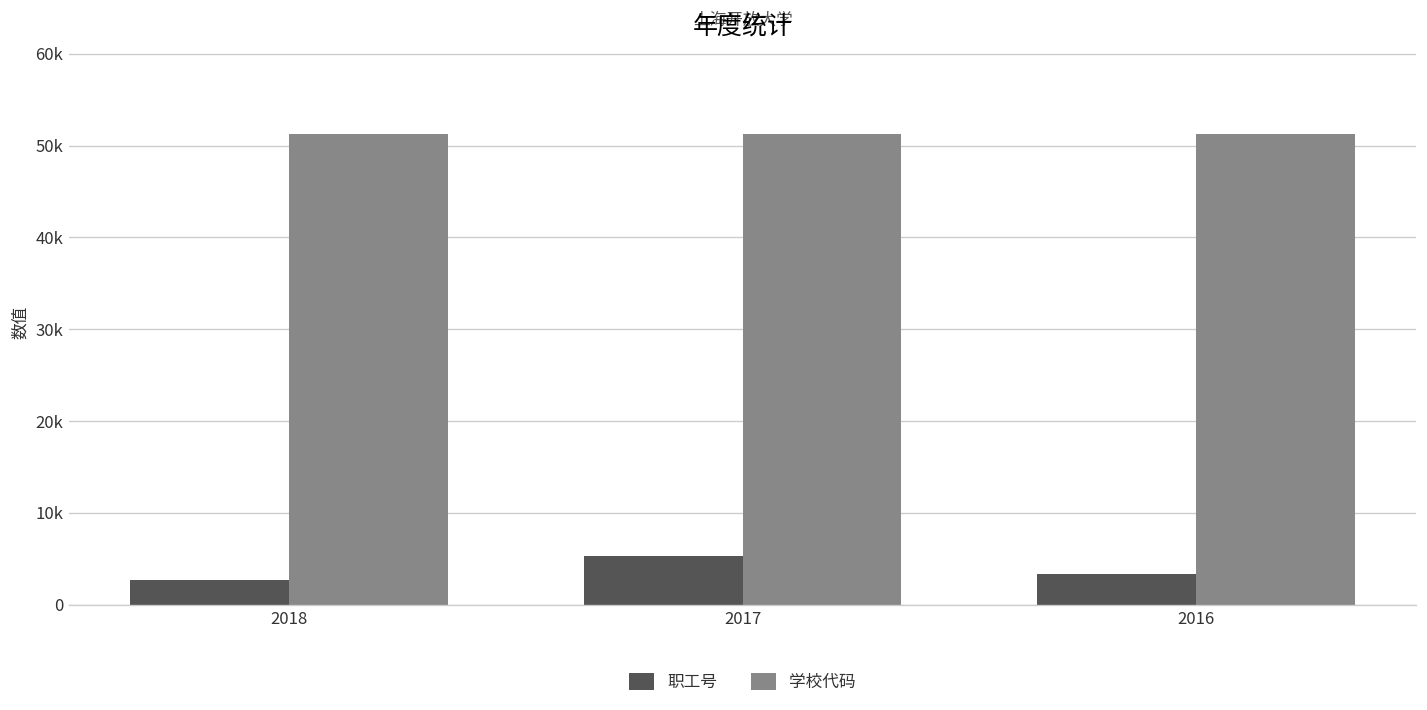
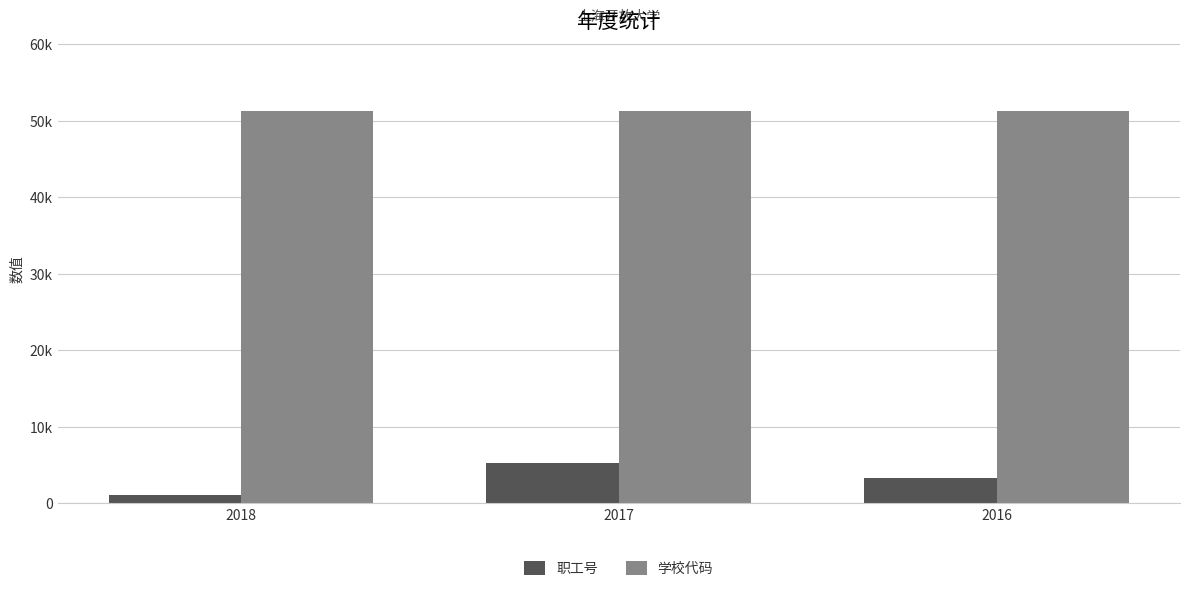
职工号, 2018: 3000 -> 1000
